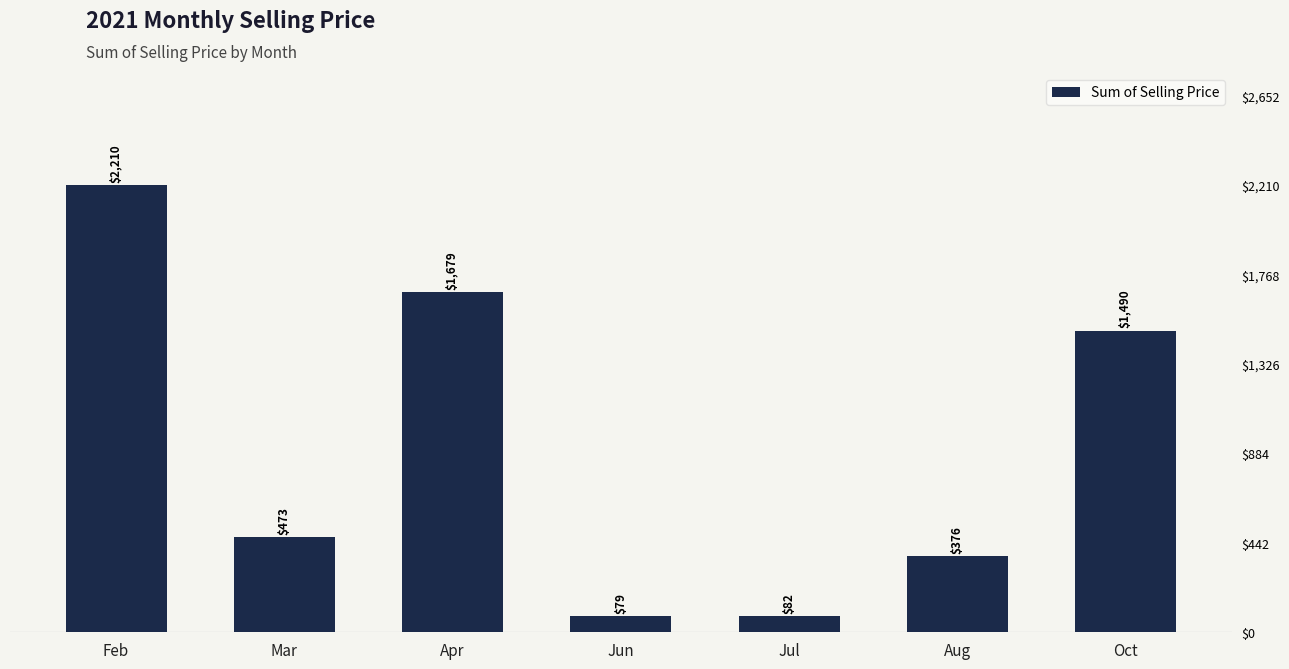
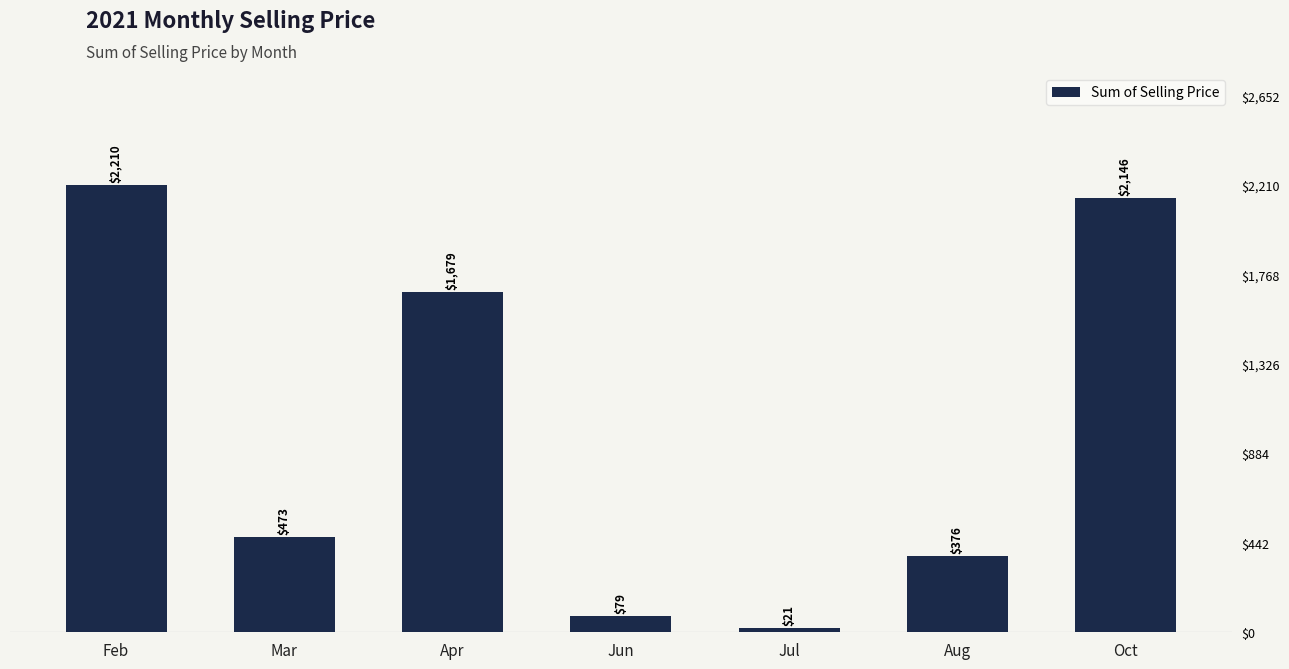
Jul: $82 -> $21
Oct: $1,490 -> $2,146
